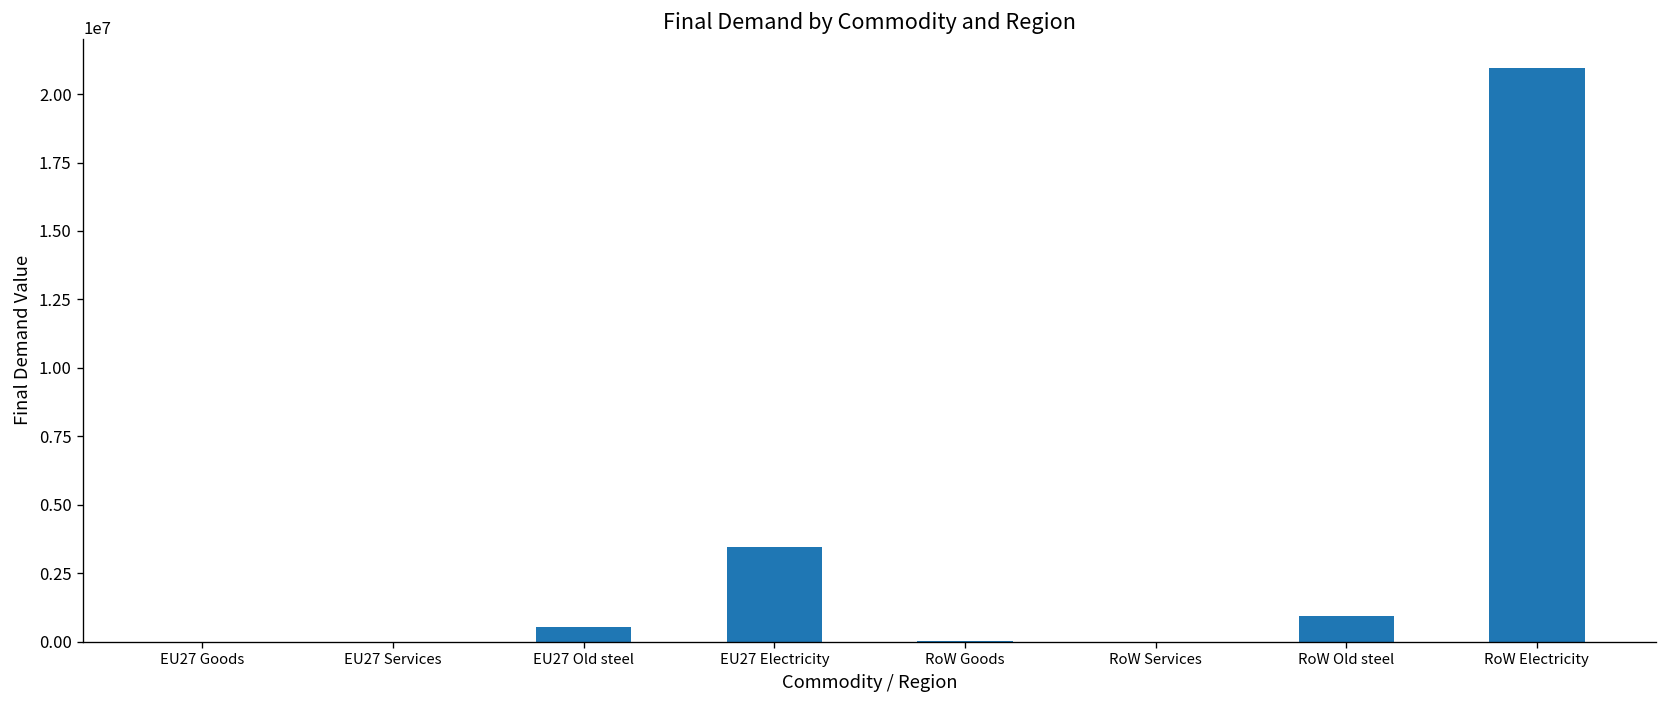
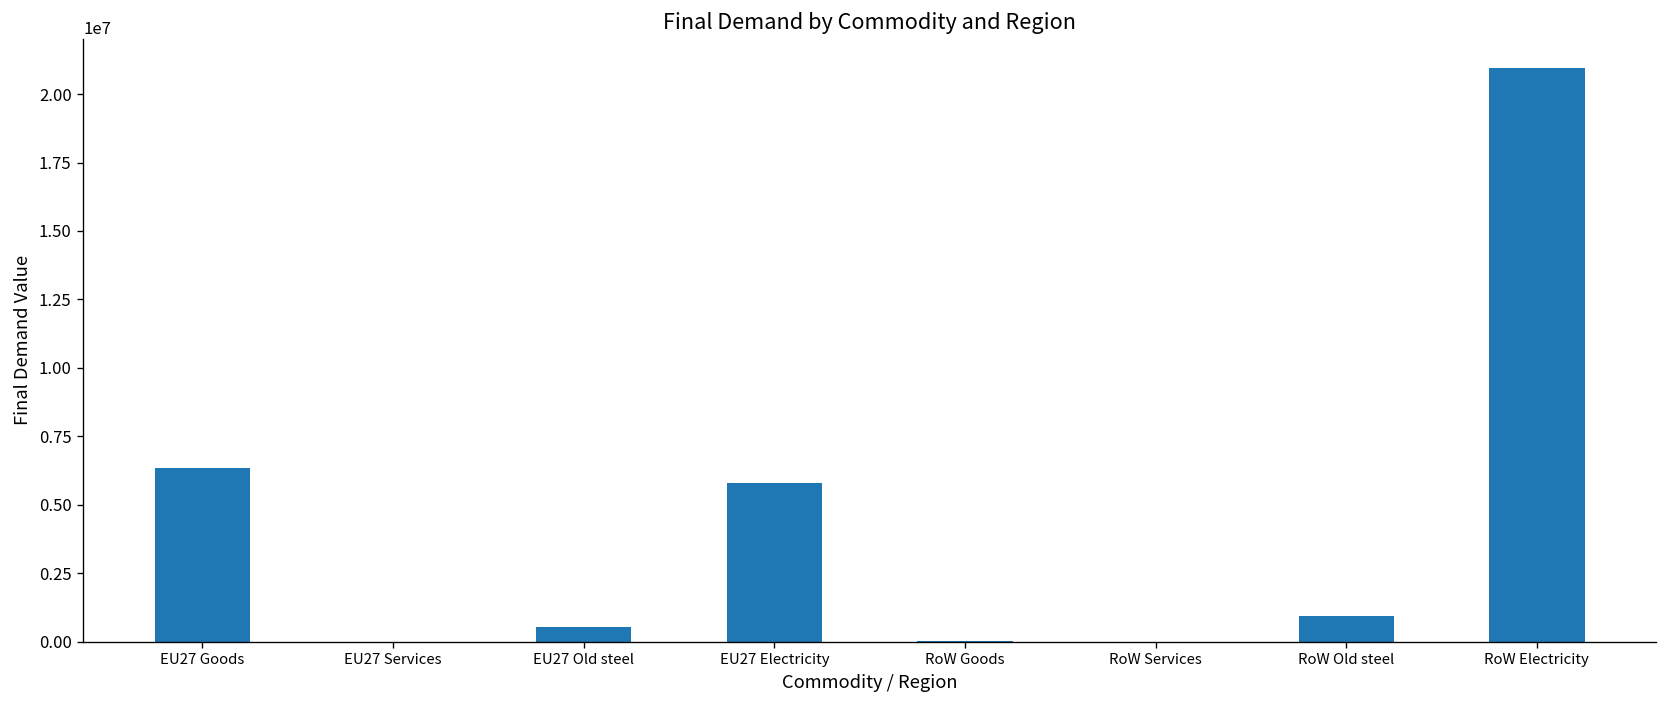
EU27 Goods: 0 -> 6300000
EU27 Electricity: 3500000 -> 5800000
